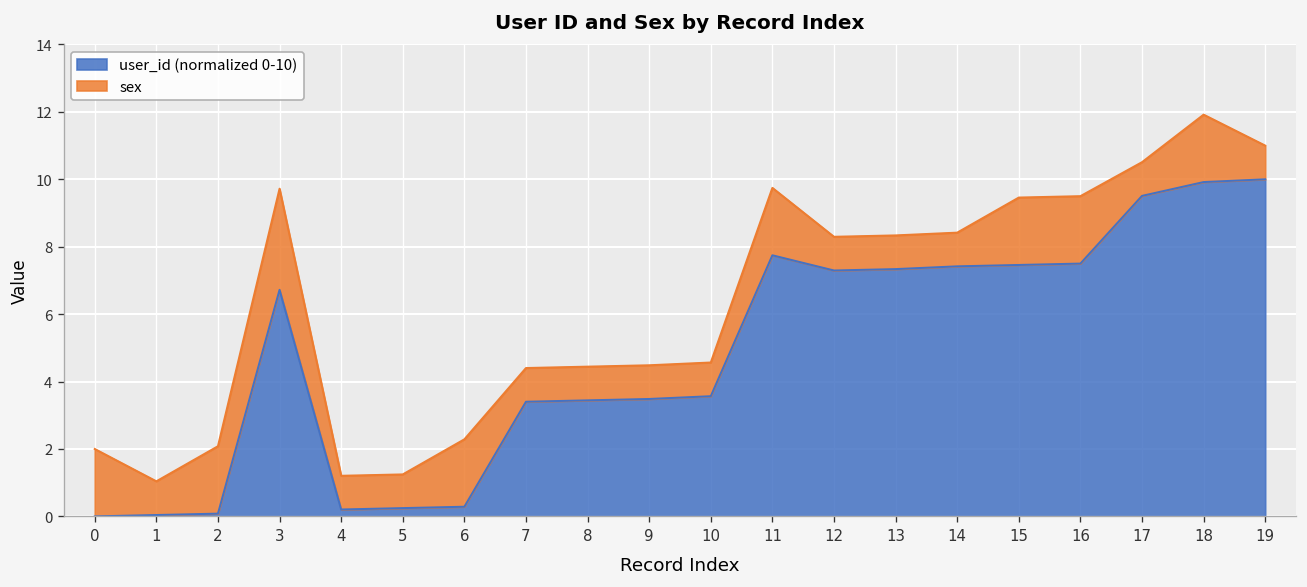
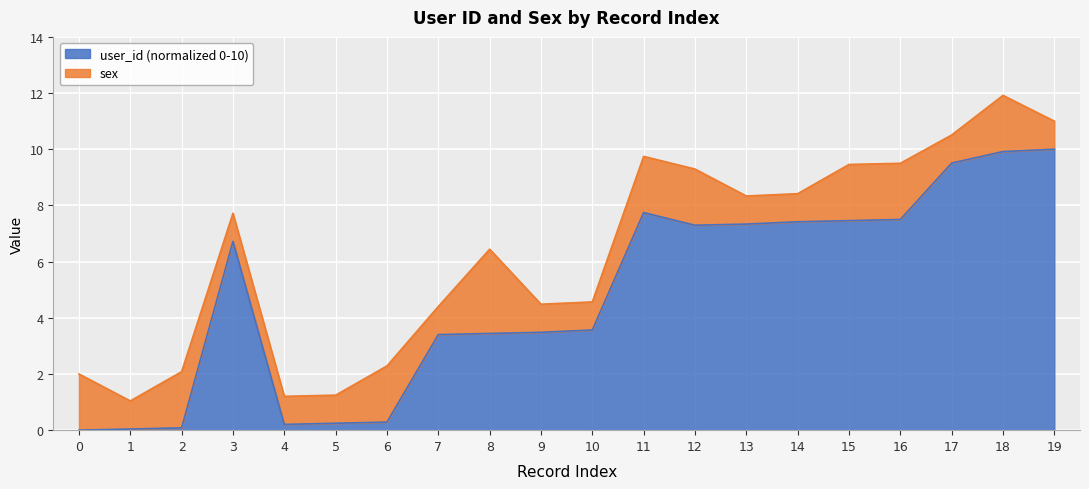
sex, 3: 3 -> 1
sex, 8: 1 -> 3
sex, 12: 1 -> 2
